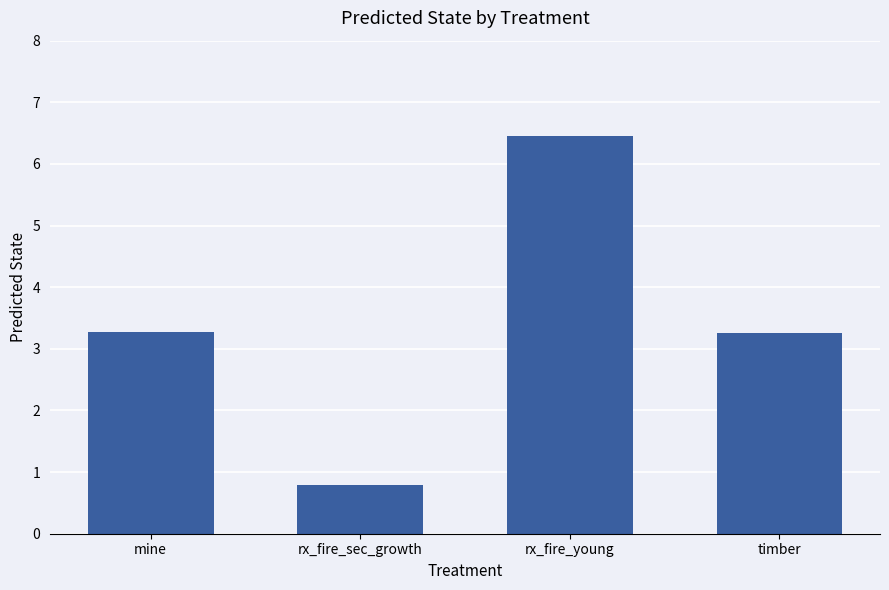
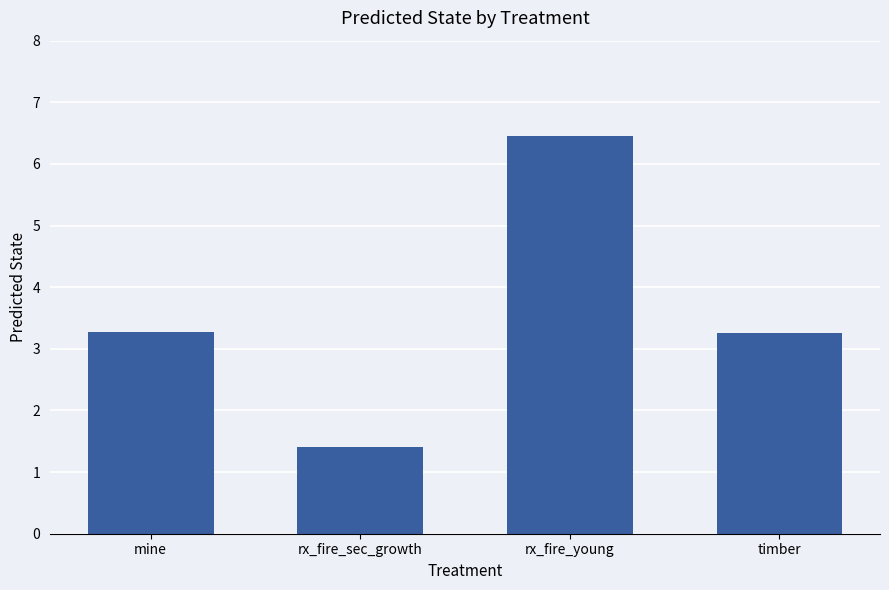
rx_fire_sec_growth: 0.8 -> 1.4
